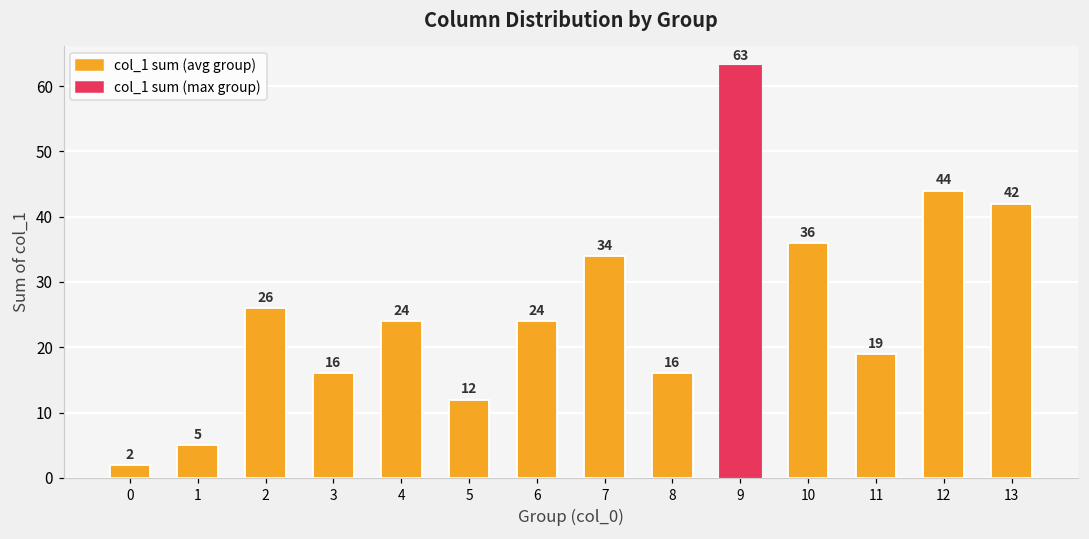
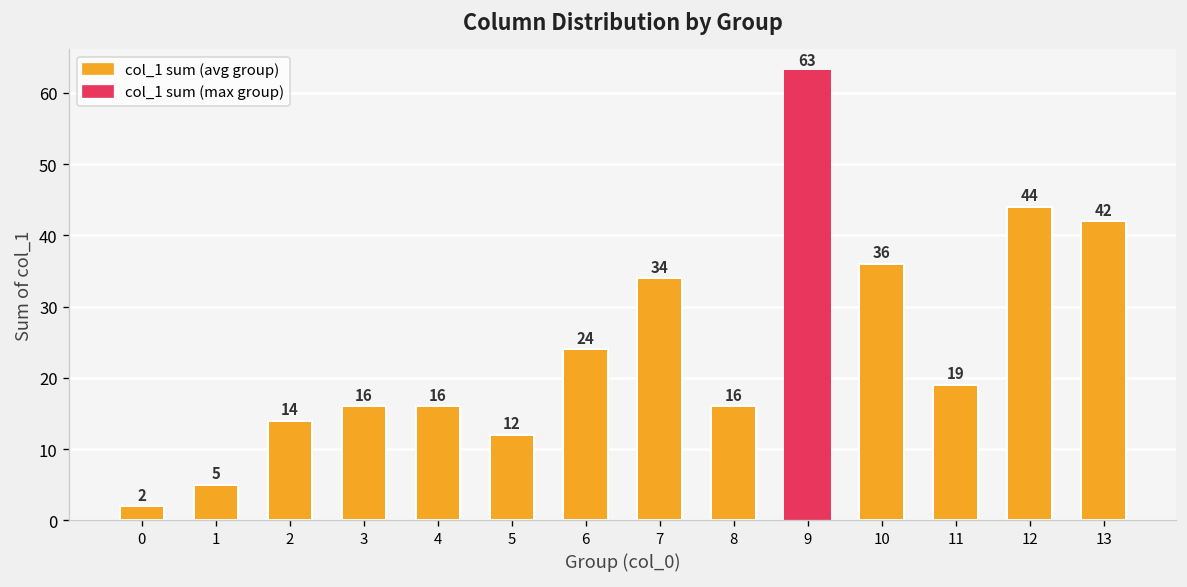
2: 26 -> 14
4: 24 -> 16
